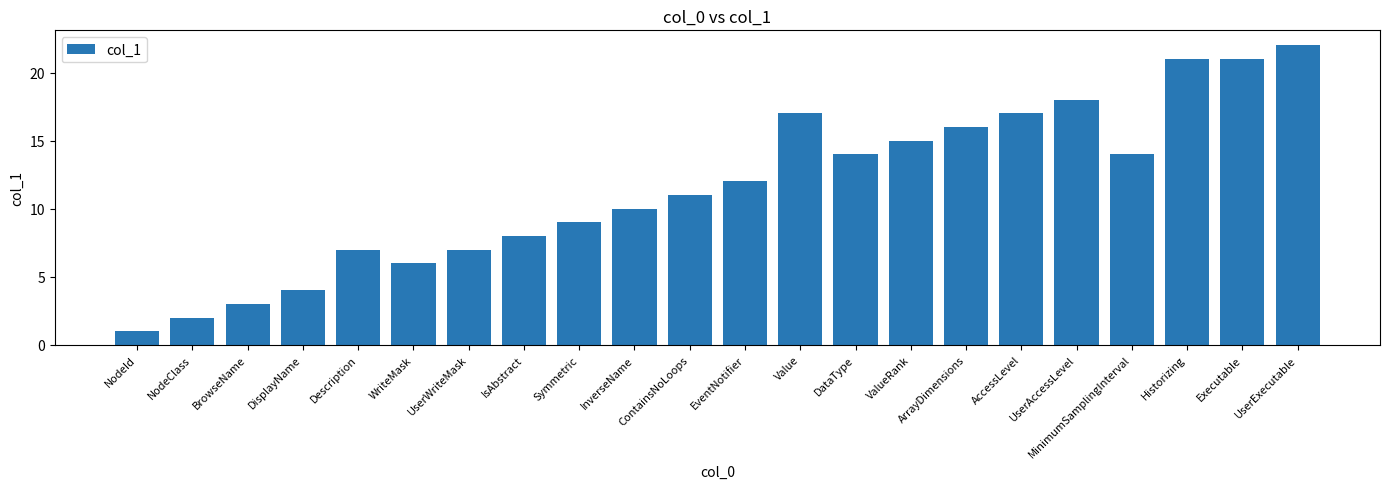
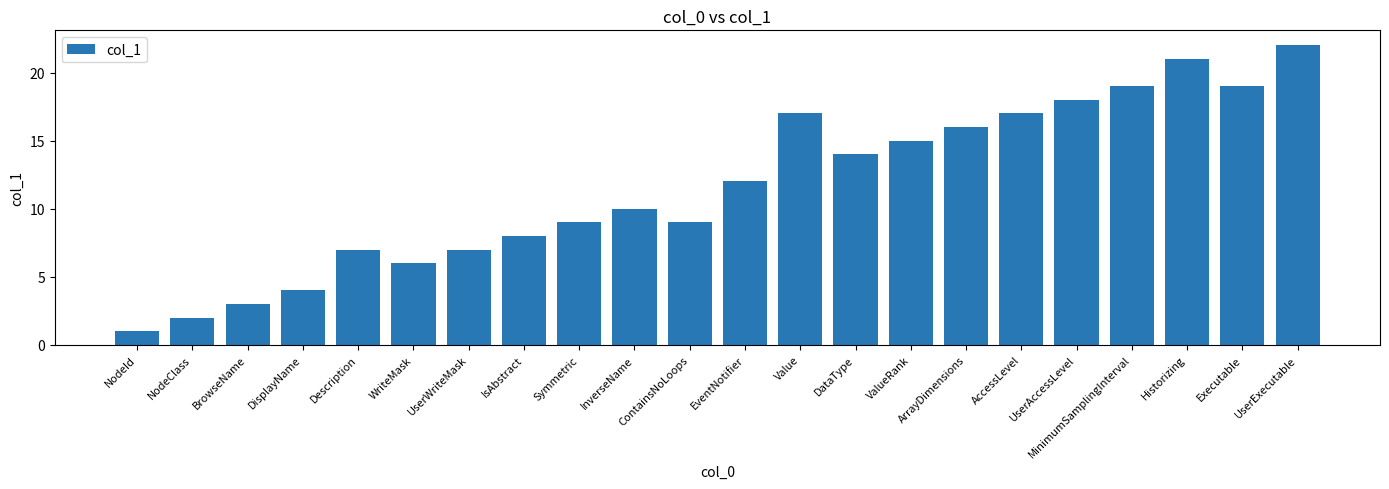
ContainsNoLoops: 11 -> 9
MinimumSamplingInterval: 14 -> 19
Executable: 21 -> 19
